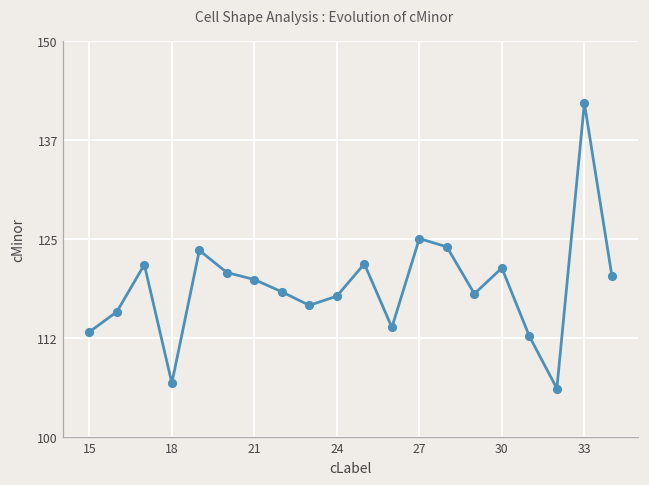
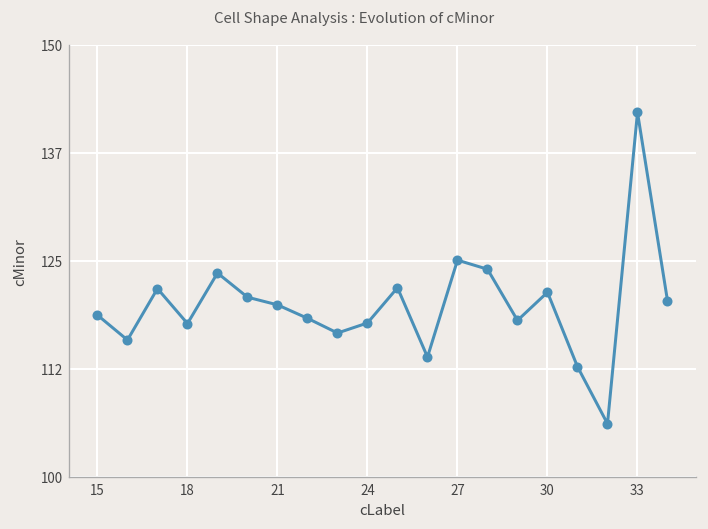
15: 113 -> 119
18: 107 -> 118
